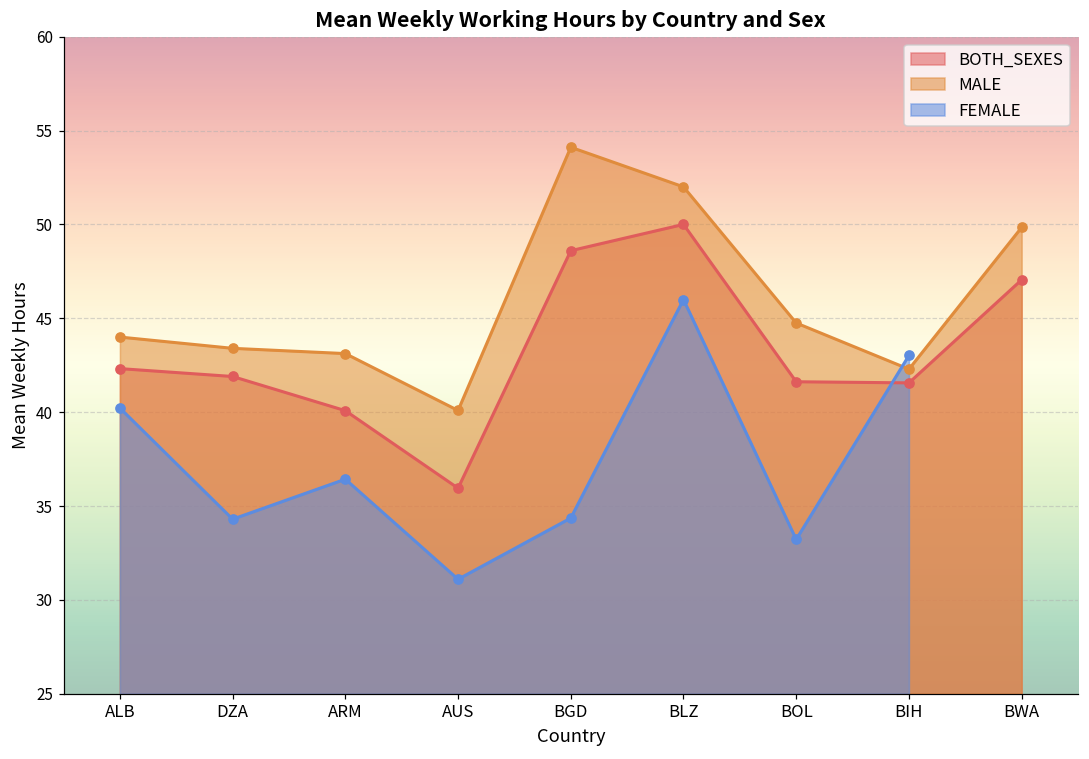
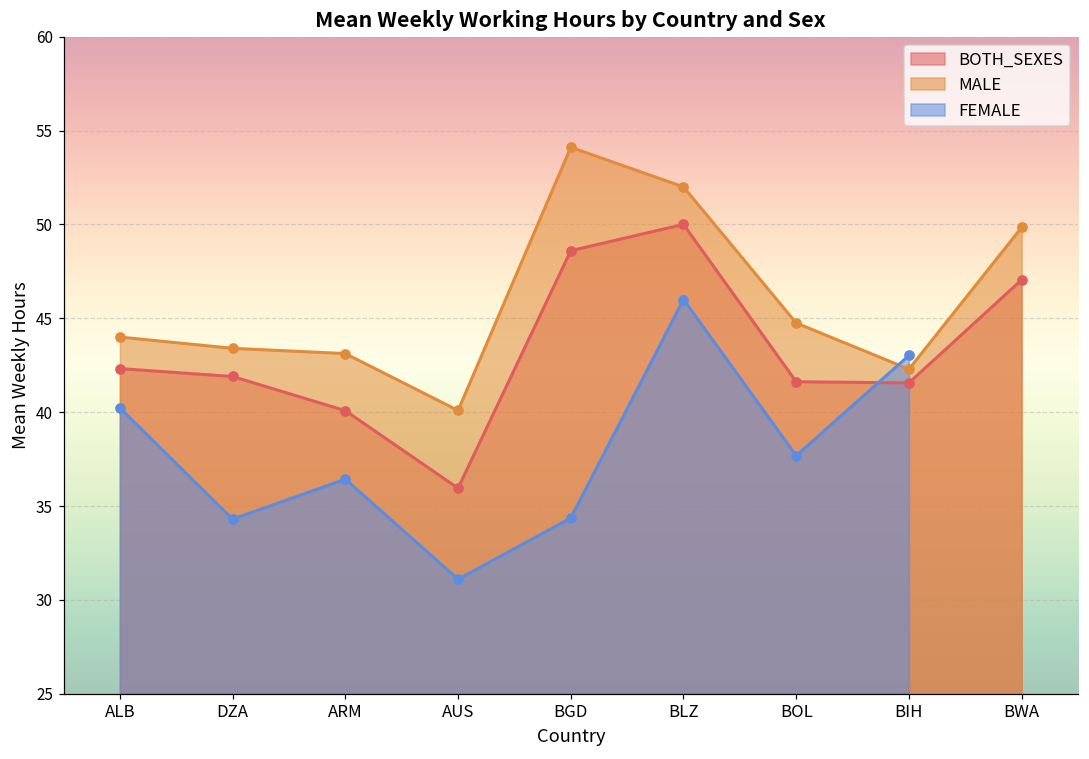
FEMALE, BOL: 33.2 -> 37.7
